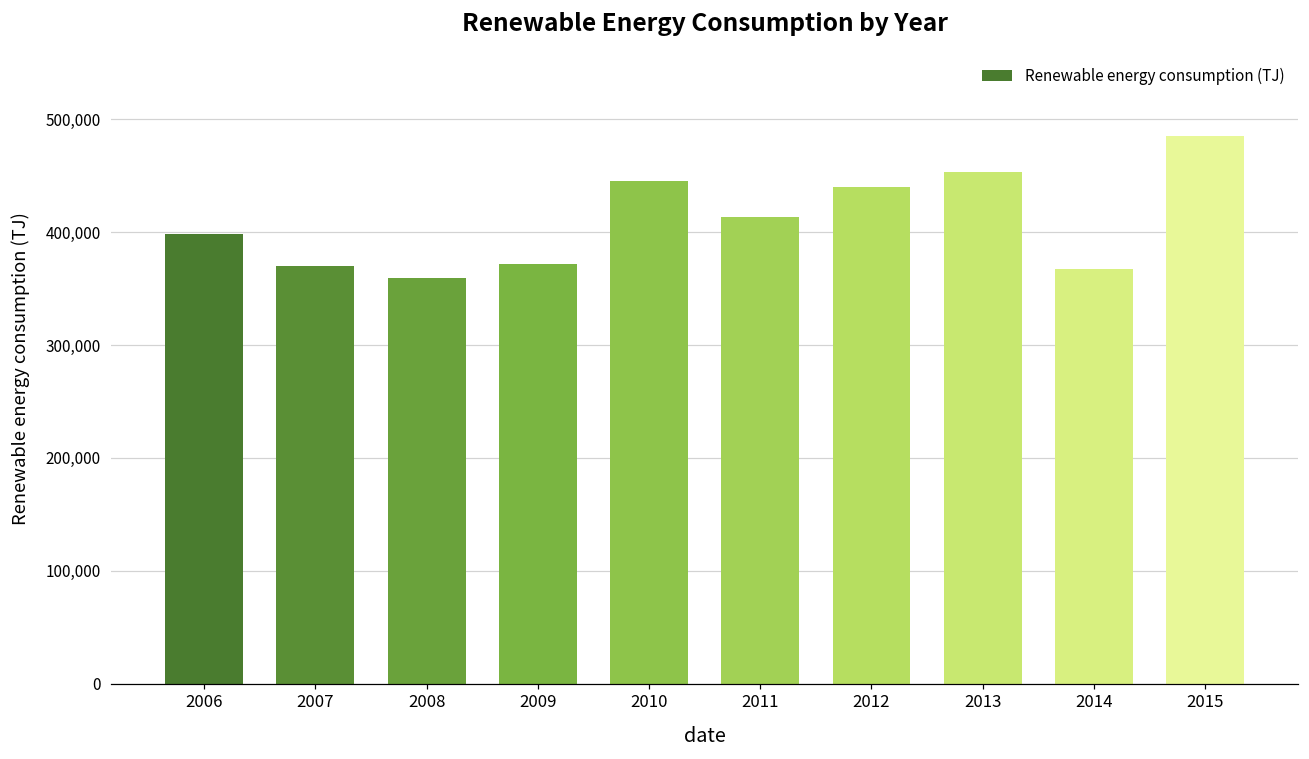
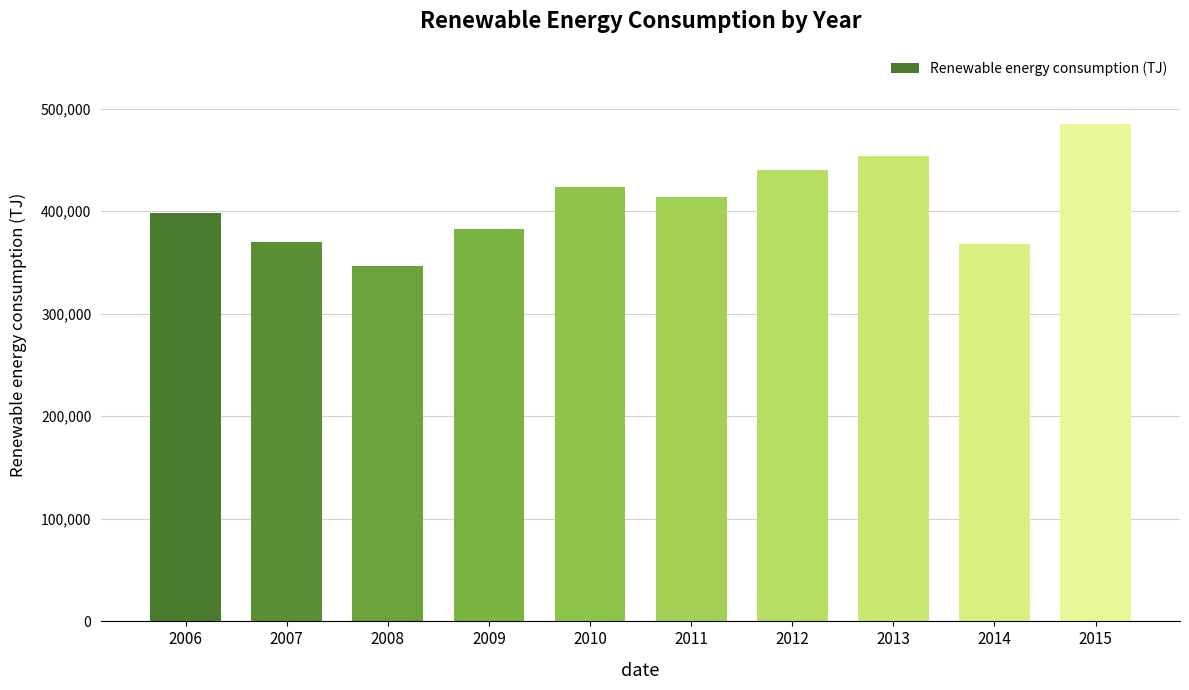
2008: 360,000 -> 347,000
2009: 371,000 -> 383,000
2010: 446,000 -> 424,000
